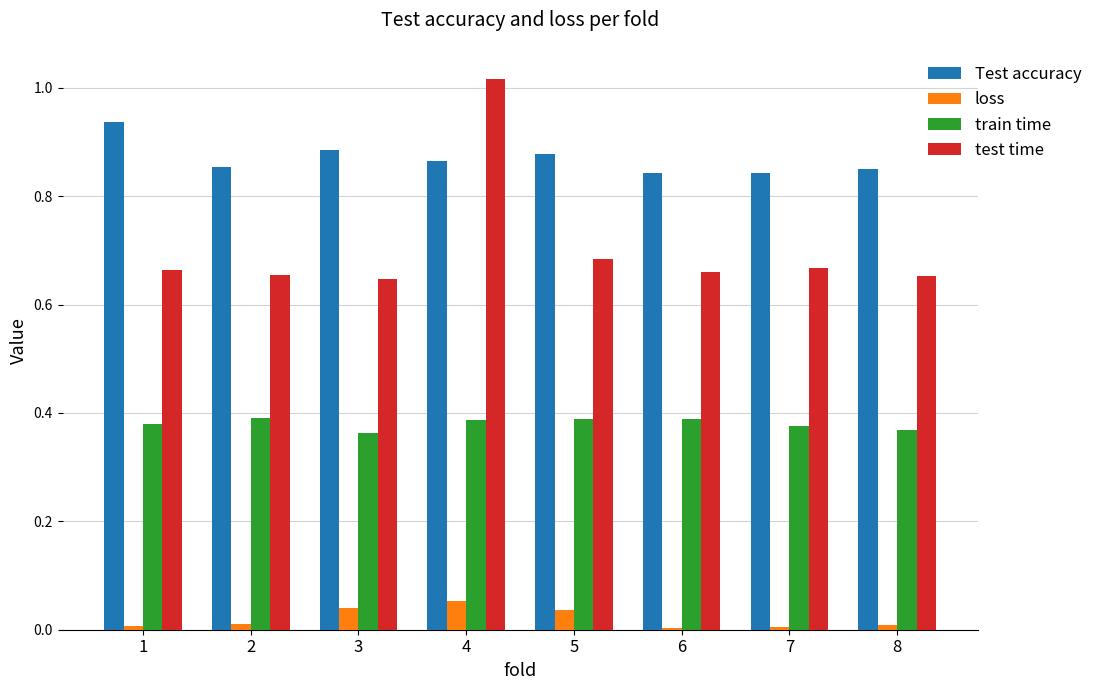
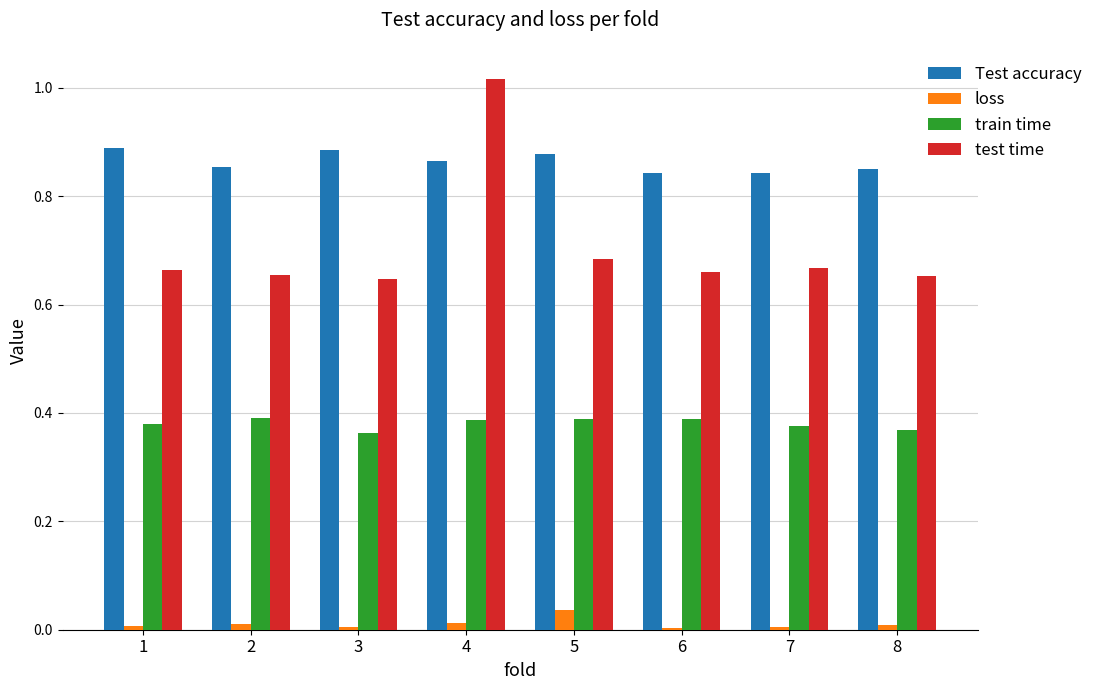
Test accuracy, 1: 0.94 -> 0.89
loss, 3: 0.04 -> 0.01
loss, 4: 0.05 -> 0.01
